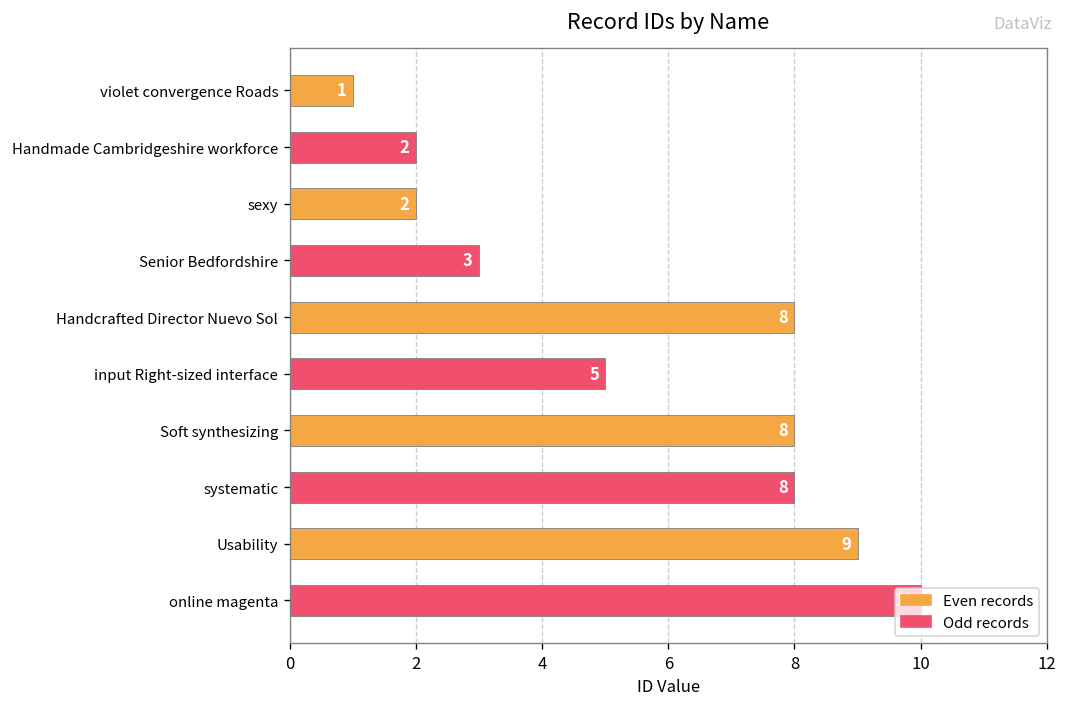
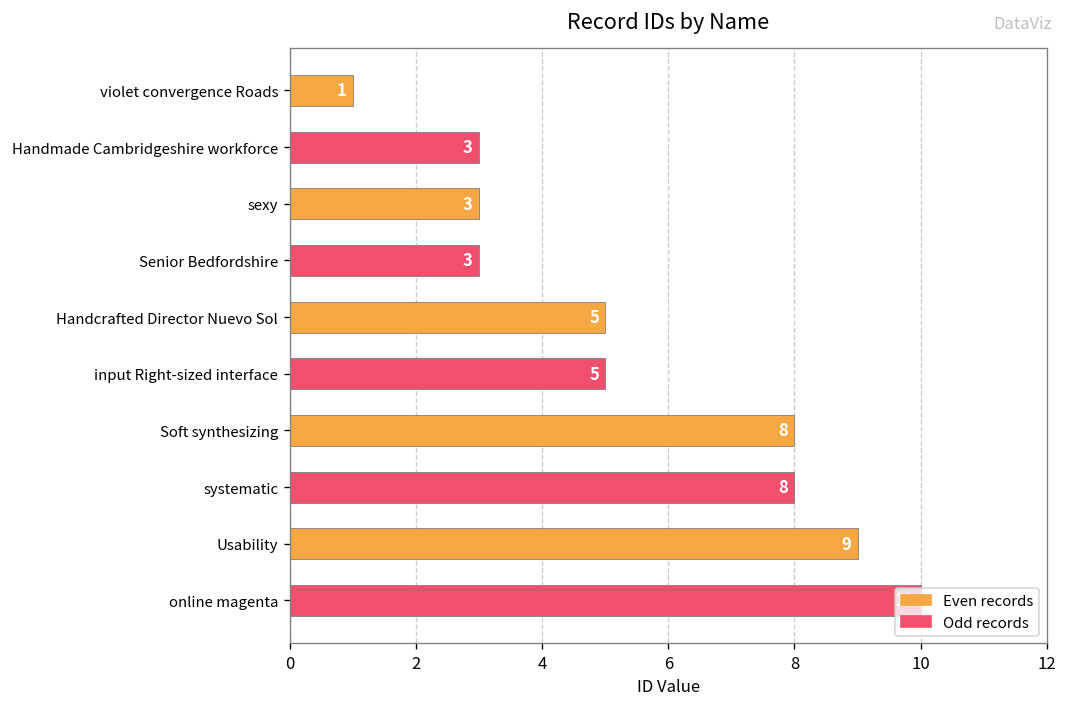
Handmade Cambridgeshire workforce: 2 -> 3
sexy: 2 -> 3
Handcrafted Director Nuevo Sol: 8 -> 5
